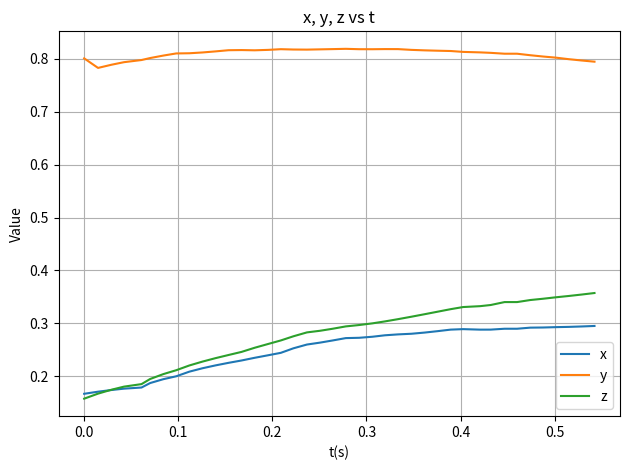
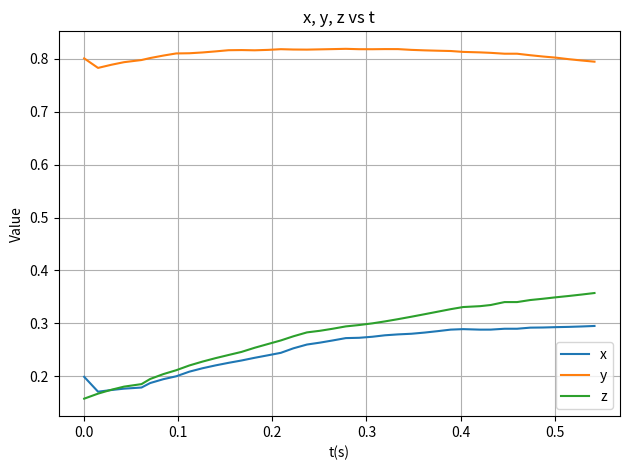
x, 0.0: 0.17 -> 0.20
